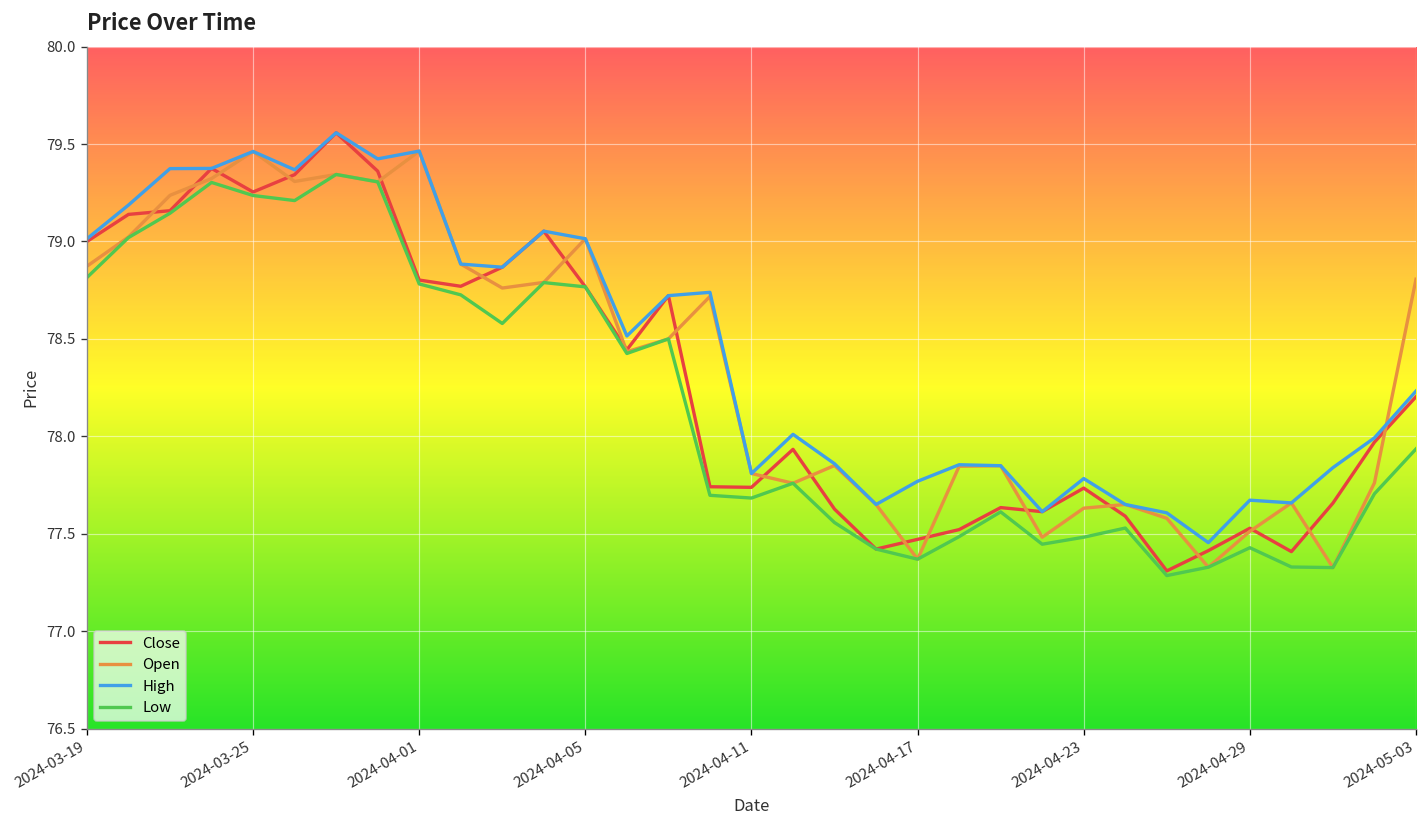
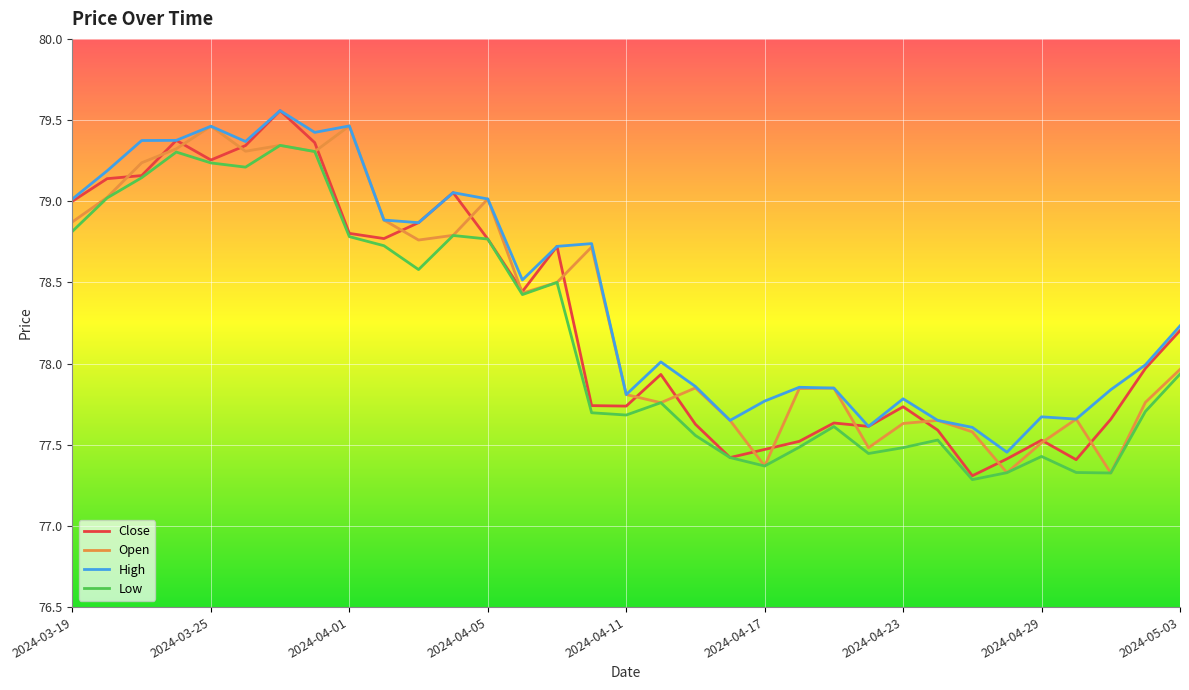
Open, 2024-05-03: 78.81 -> 77.96
